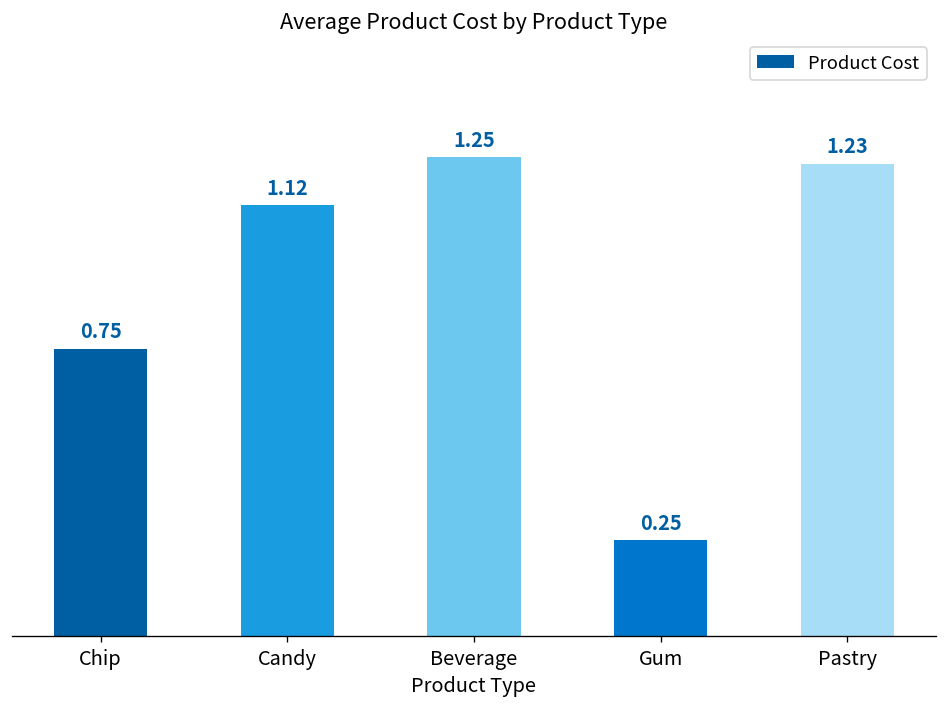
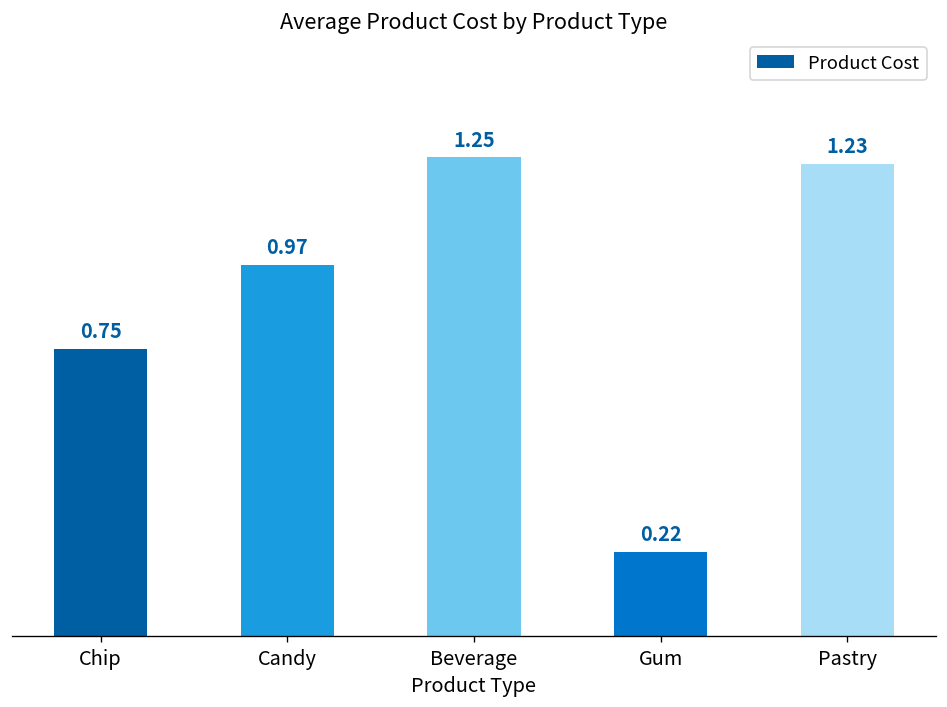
Candy: 1.12 -> 0.97
Gum: 0.25 -> 0.22
